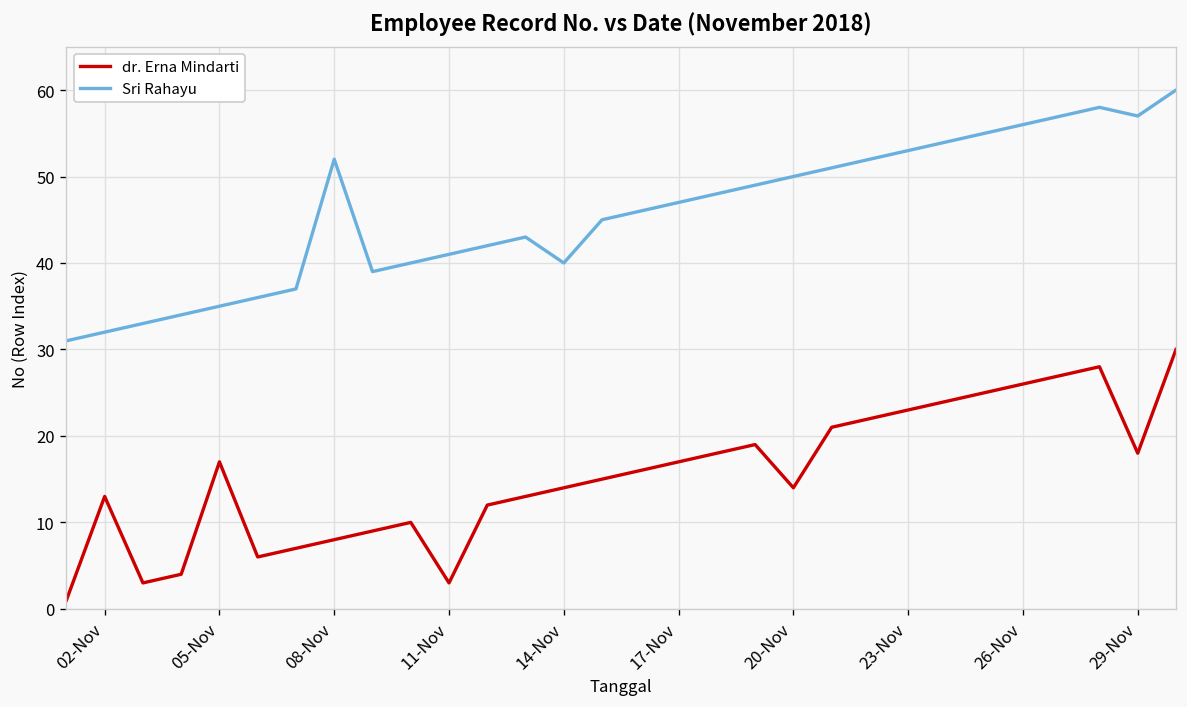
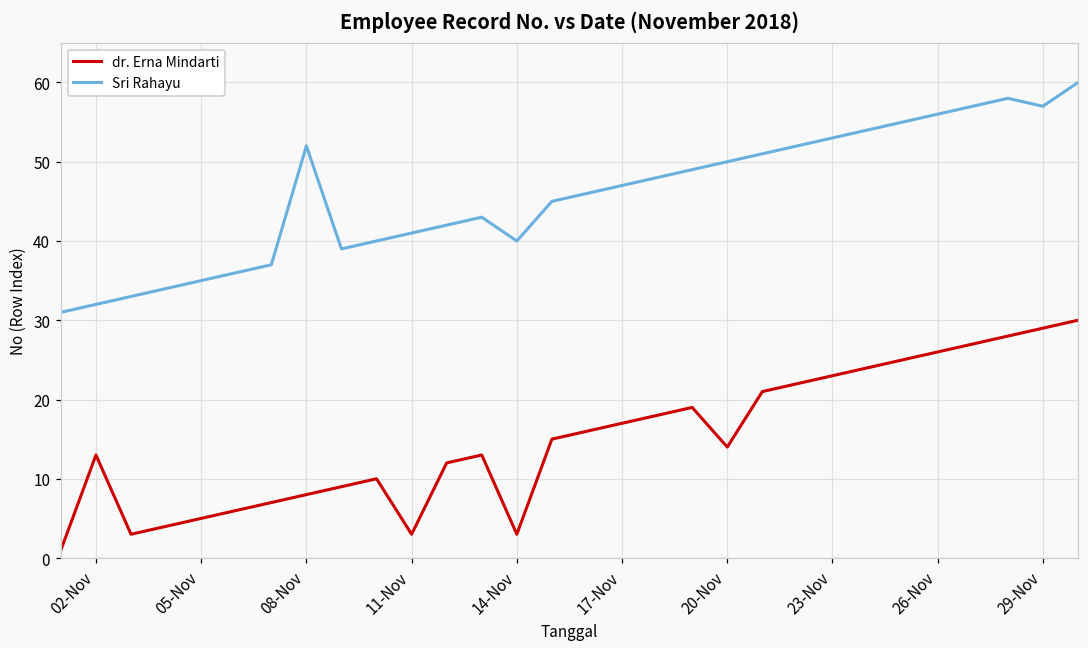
dr. Erna Mindarti, 05-Nov: 17 -> 5
dr. Erna Mindarti, 14-Nov: 14 -> 3
dr. Erna Mindarti, 29-Nov: 18 -> 29
